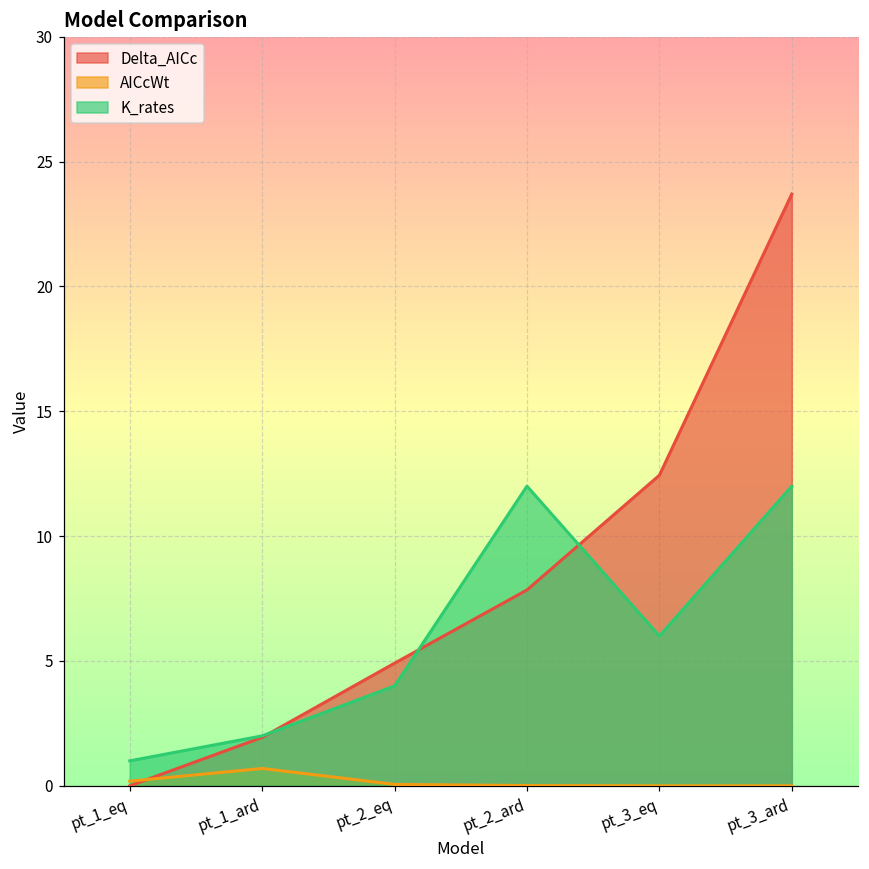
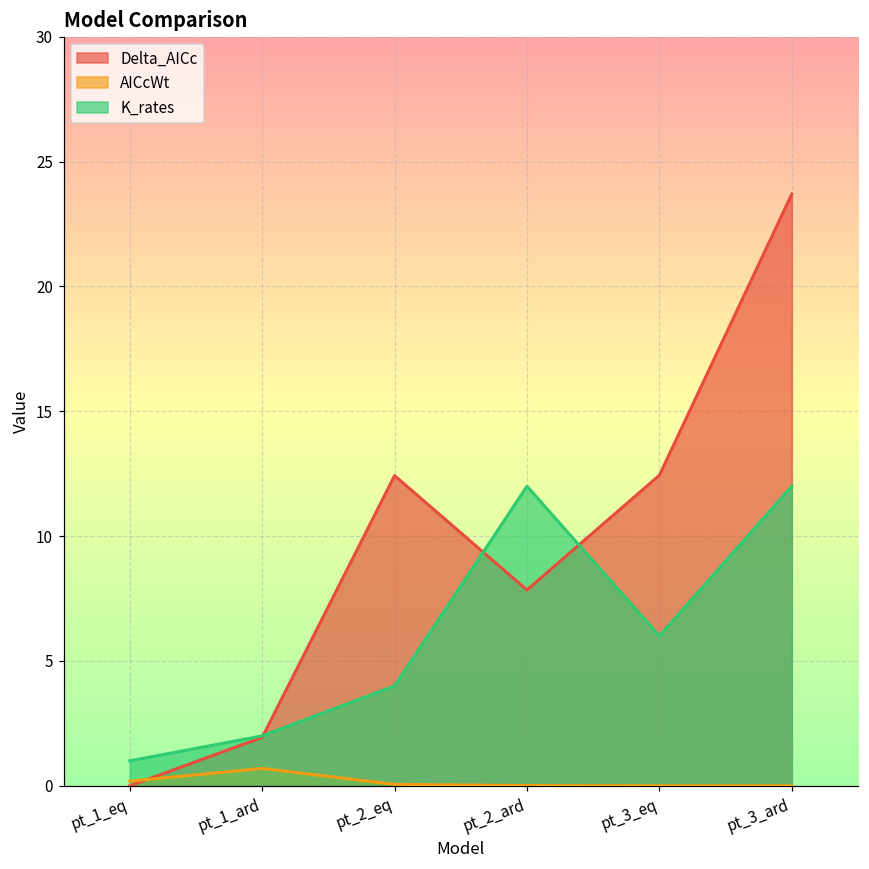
Delta_AICc, pt_2_eq: 4.9 -> 12.4
